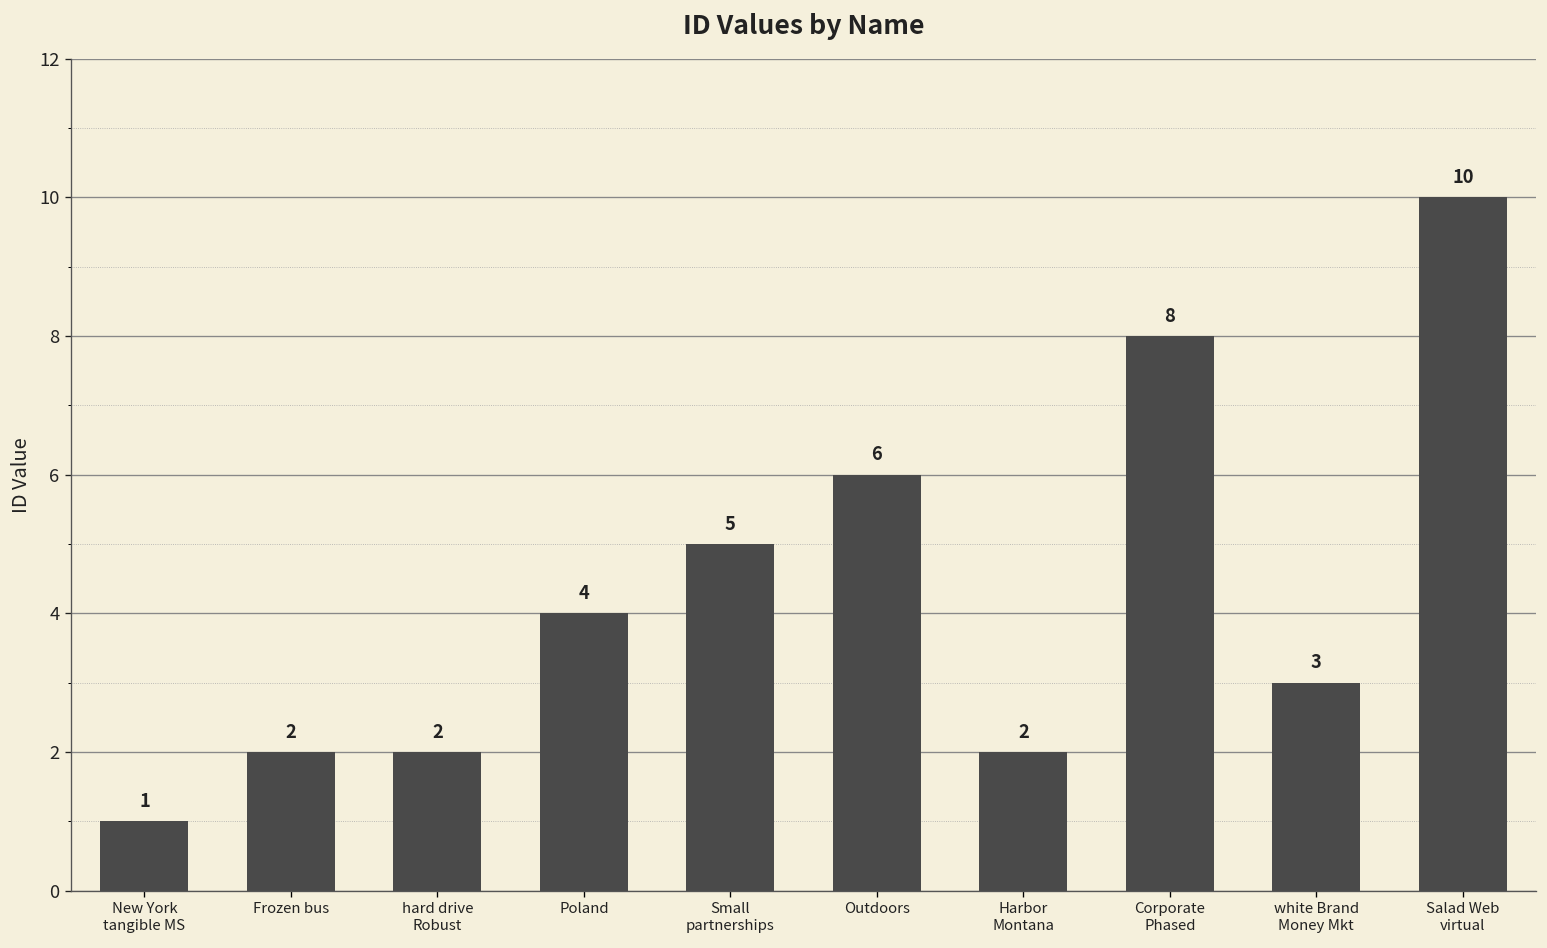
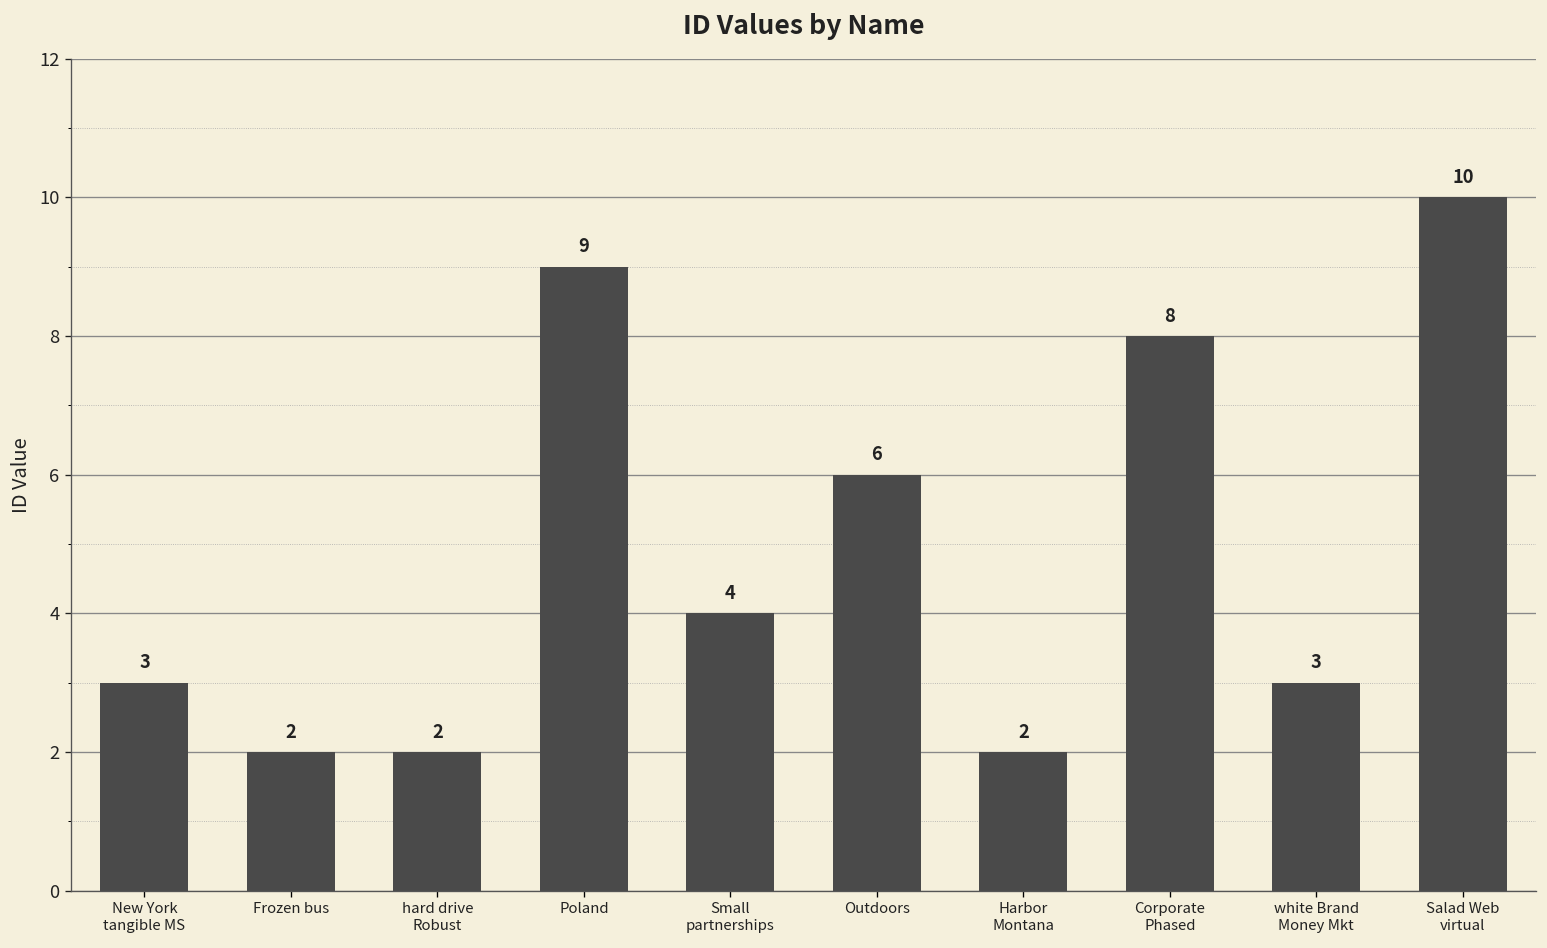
New York tangible MS: 1 -> 3
Poland: 4 -> 9
Small partnerships: 5 -> 4
